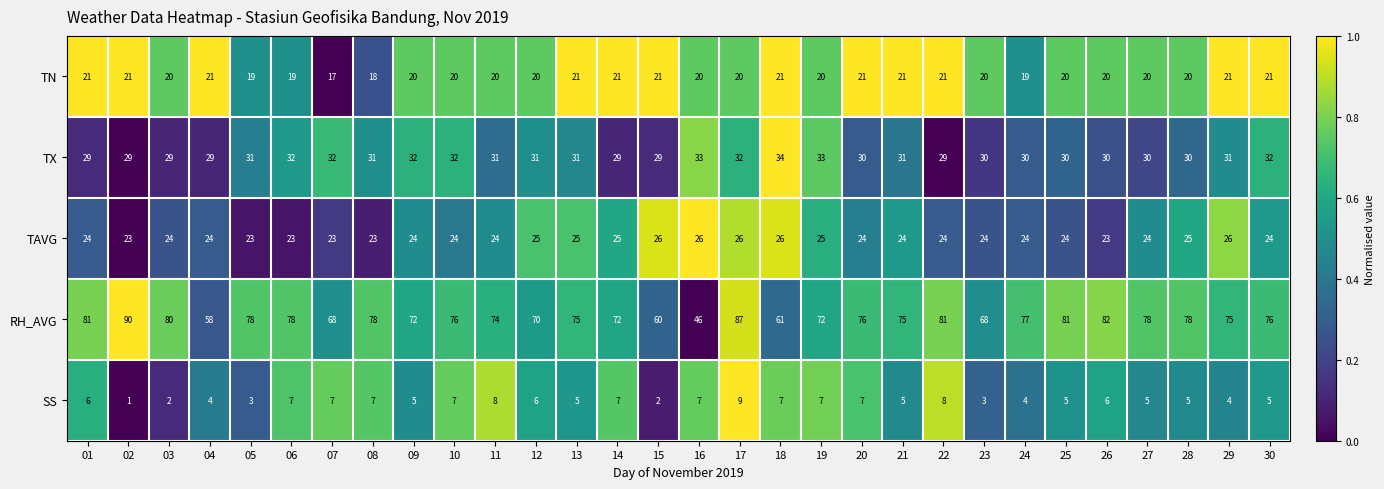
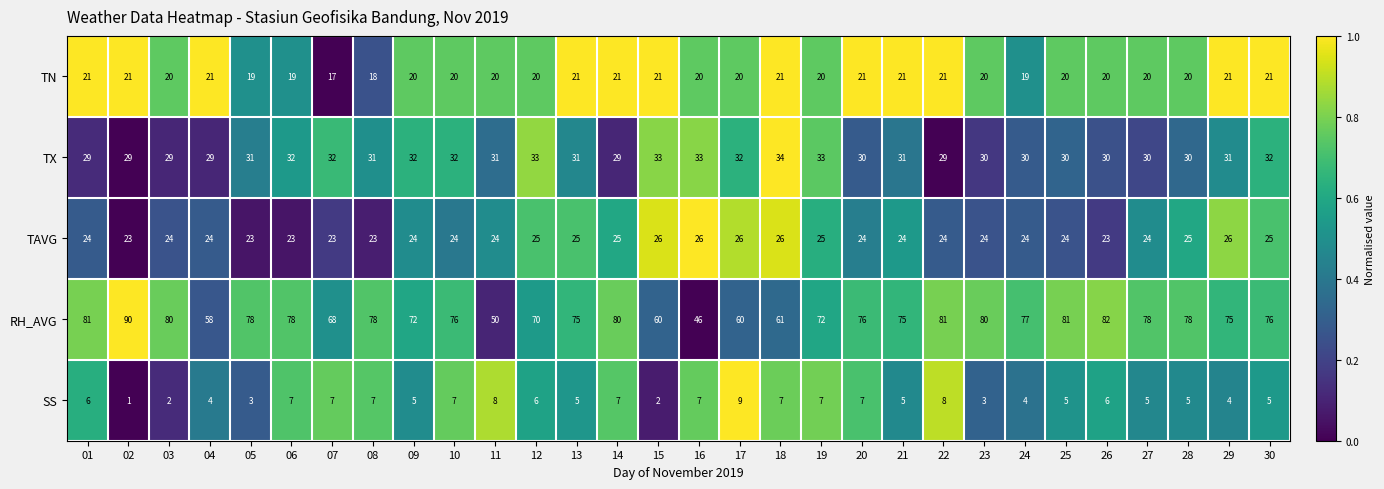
TX, 12: 31 -> 33
TX, 15: 29 -> 33
TAVG, 30: 24 -> 25
RH_AVG, 11: 74 -> 50
RH_AVG, 14: 72 -> 80
RH_AVG, 17: 87 -> 60
RH_AVG, 23: 68 -> 80
